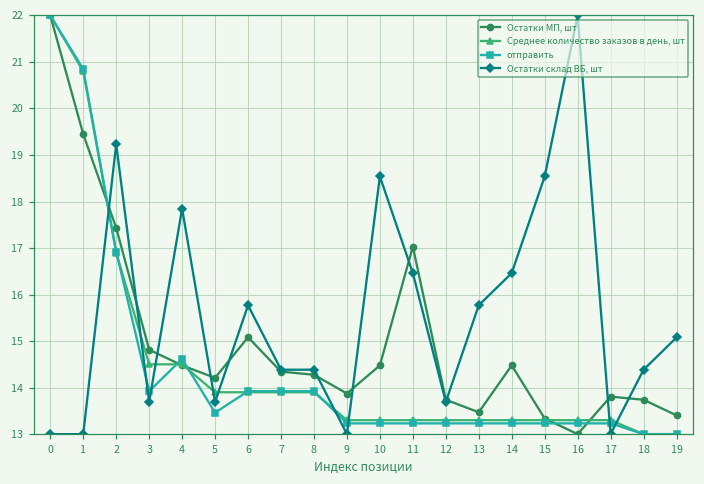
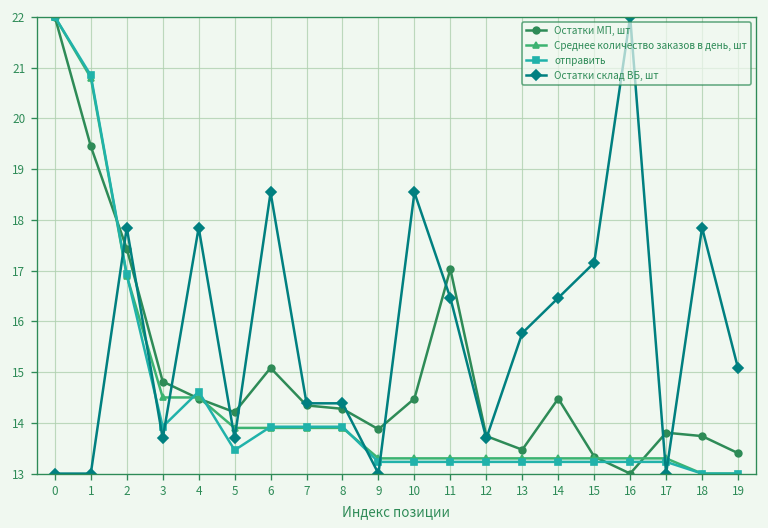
Остатки склад ВБ, шт, 2: 19.2 -> 17.8
Остатки склад ВБ, шт, 6: 15.8 -> 18.5
Остатки склад ВБ, шт, 15: 18.5 -> 17.2
Остатки склад ВБ, шт, 18: 14.4 -> 17.8
